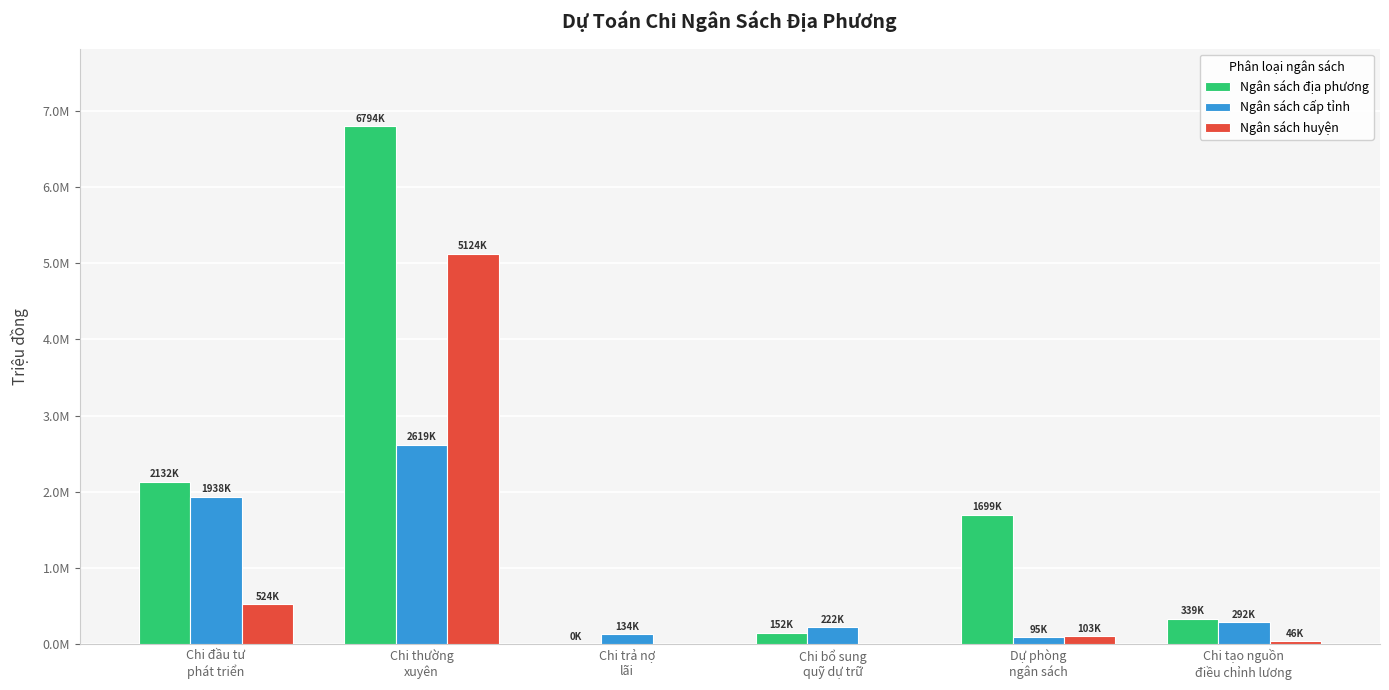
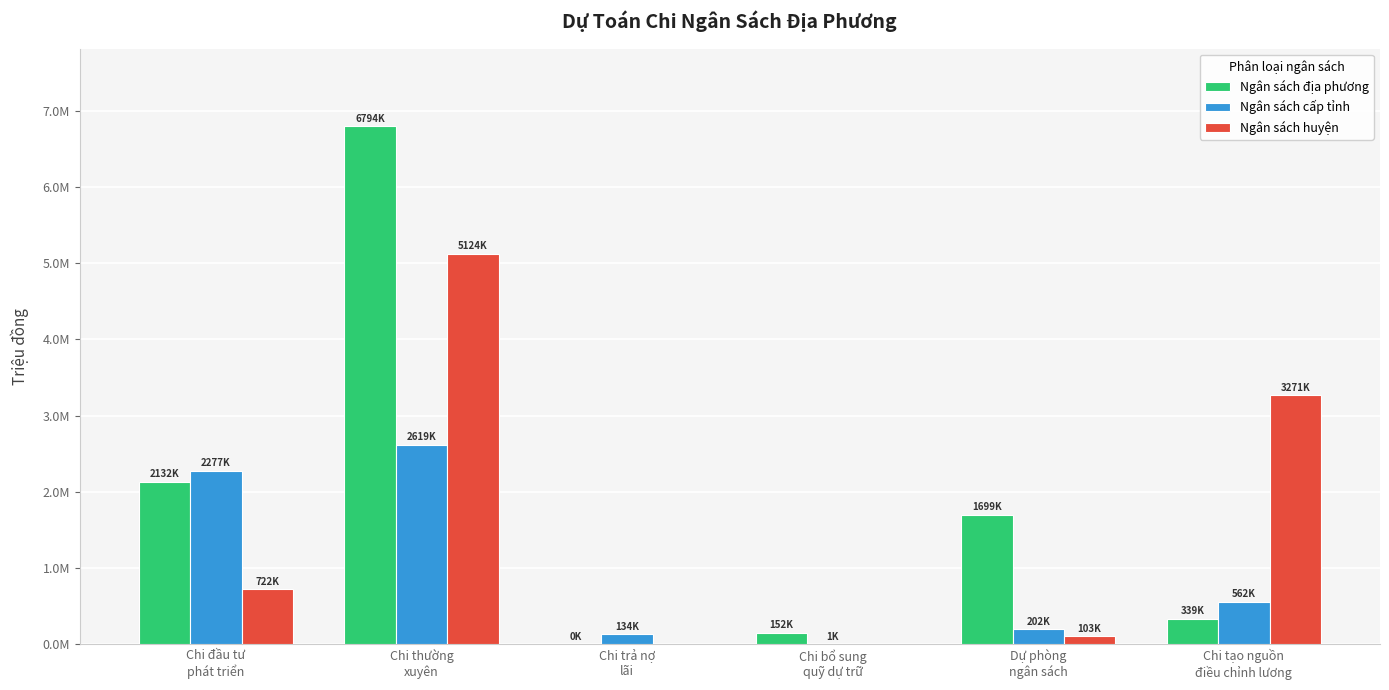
Ngân sách cấp tỉnh, Chi đầu tư phát triển: 1938K -> 2277K
Ngân sách huyện, Chi đầu tư phát triển: 524K -> 722K
Ngân sách cấp tỉnh, Chi bổ sung quỹ dự trữ: 222K -> 1K
Ngân sách cấp tỉnh, Dự phòng ngân sách: 95K -> 202K
Ngân sách cấp tỉnh, Chi tạo nguồn điều chỉnh lương: 292K -> 562K
Ngân sách huyện, Chi tạo nguồn điều chỉnh lương: 46K -> 3271K
